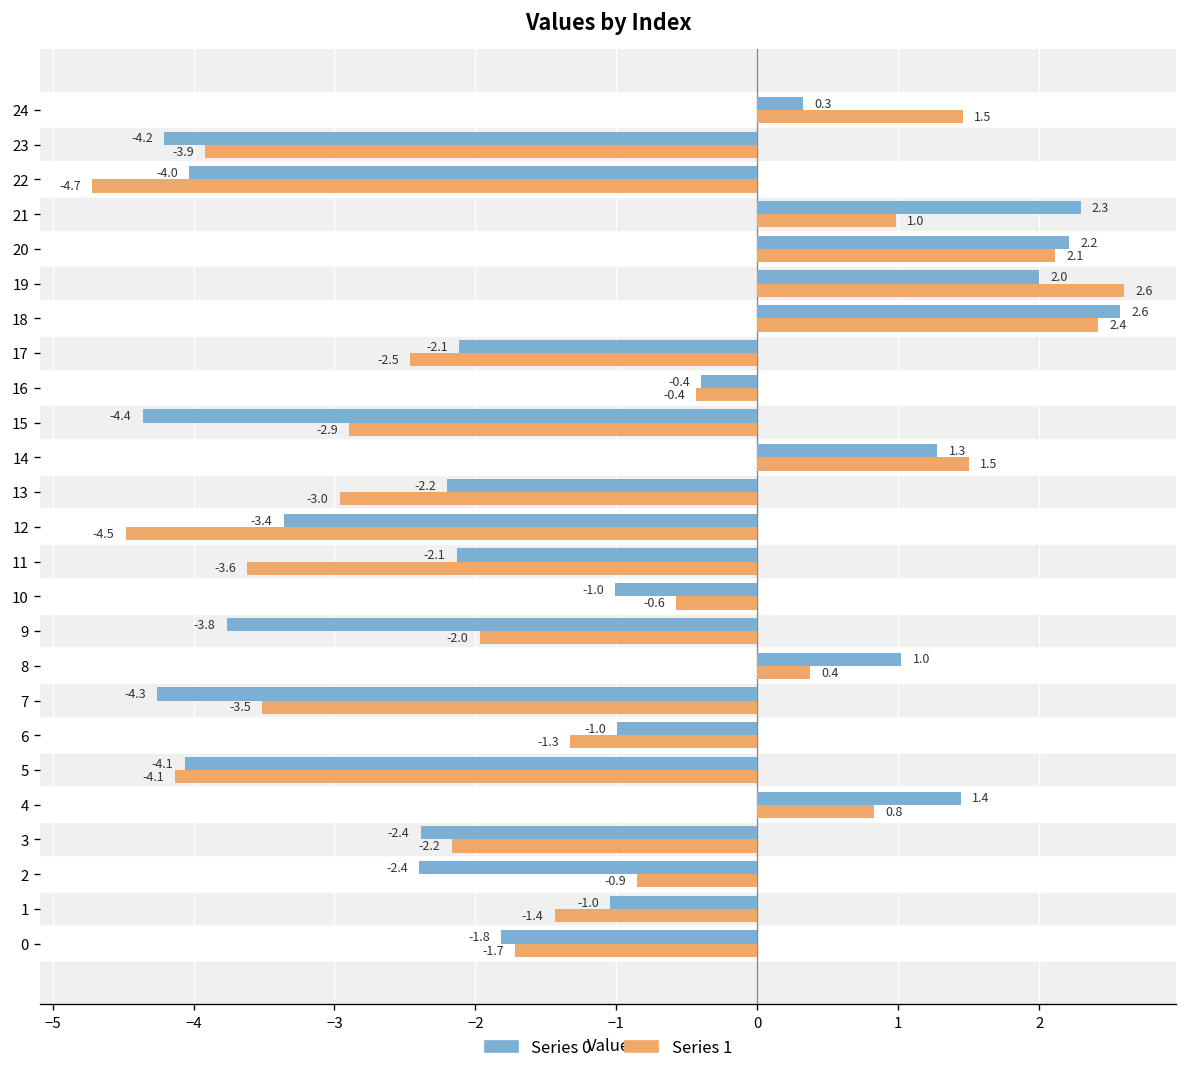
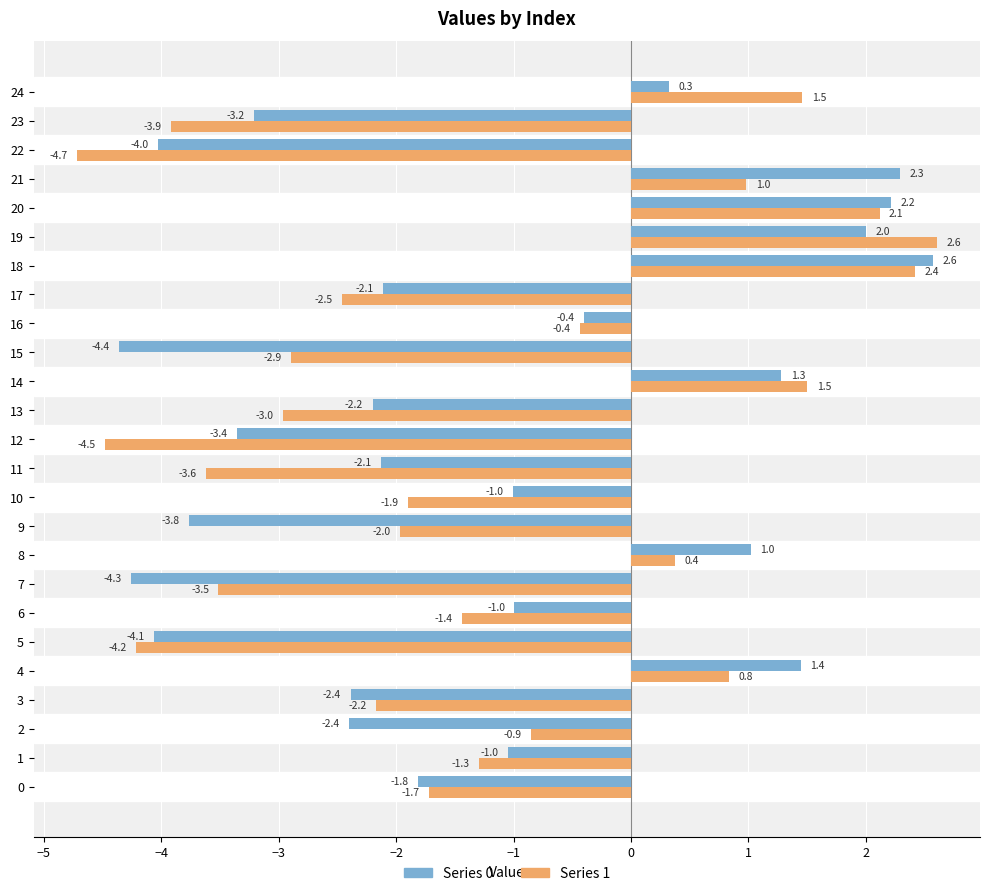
Series 0, 23: -4.2 -> -3.2
Series 1, 10: -0.6 -> -1.9
Series 1, 6: -1.3 -> -1.4
Series 1, 5: -4.1 -> -4.2
Series 1, 1: -1.4 -> -1.3
